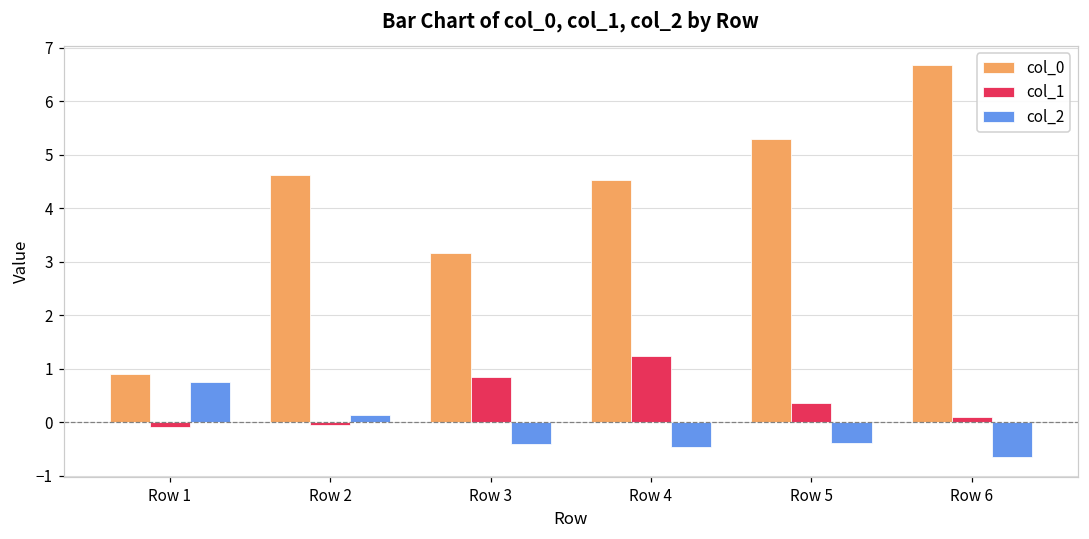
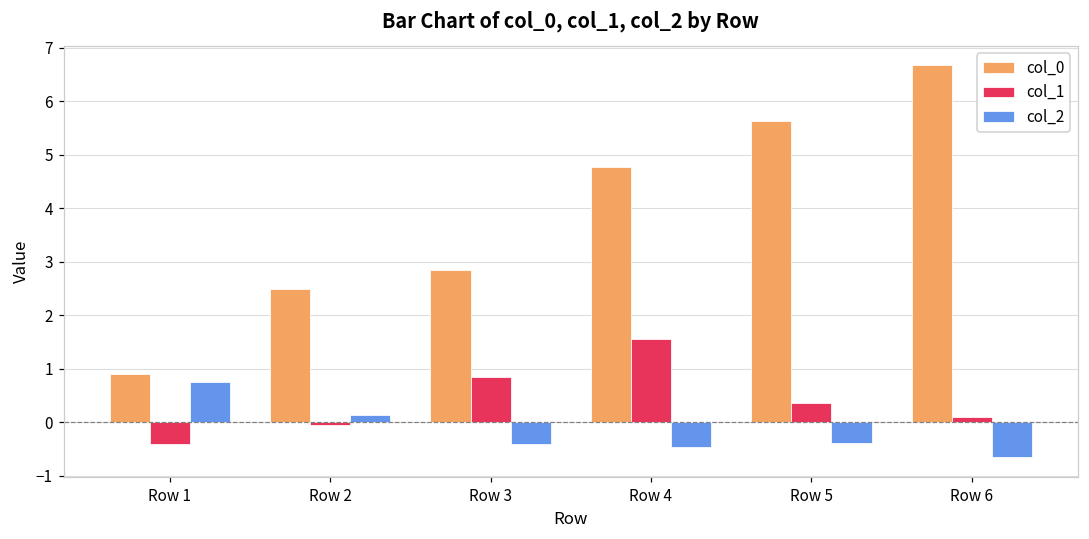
col_1, Row 1: -0.1 -> -0.4
col_0, Row 2: 4.6 -> 2.5
col_0, Row 3: 3.2 -> 2.8
col_0, Row 4: 4.5 -> 4.8
col_1, Row 4: 1.2 -> 1.6
col_0, Row 5: 5.3 -> 5.6
